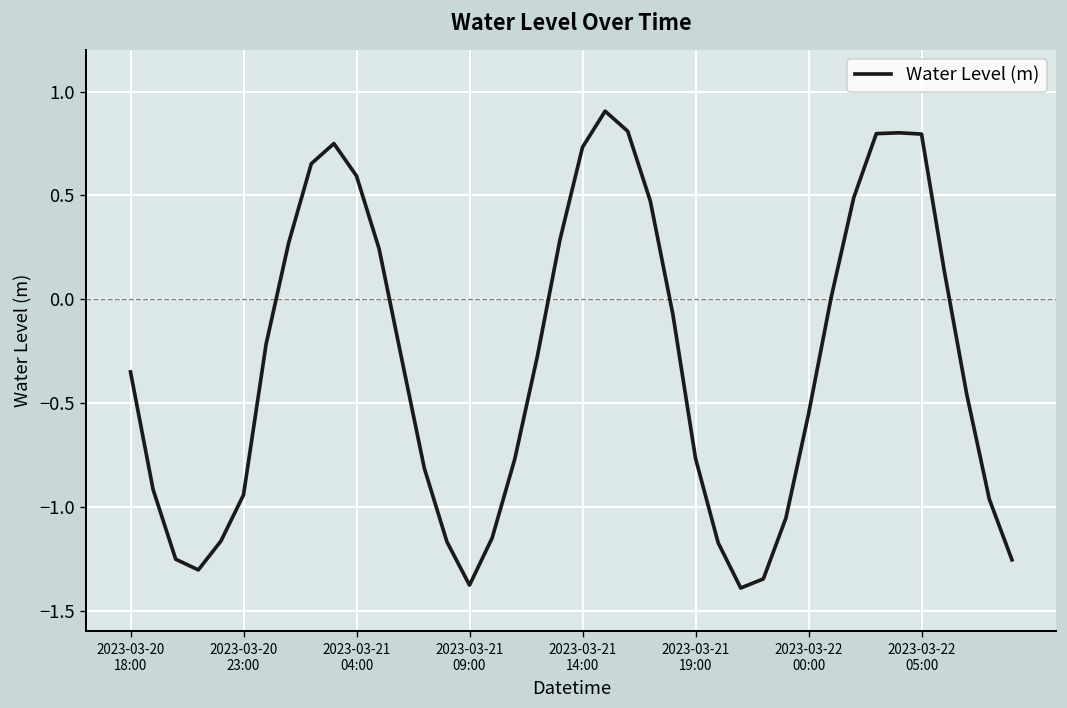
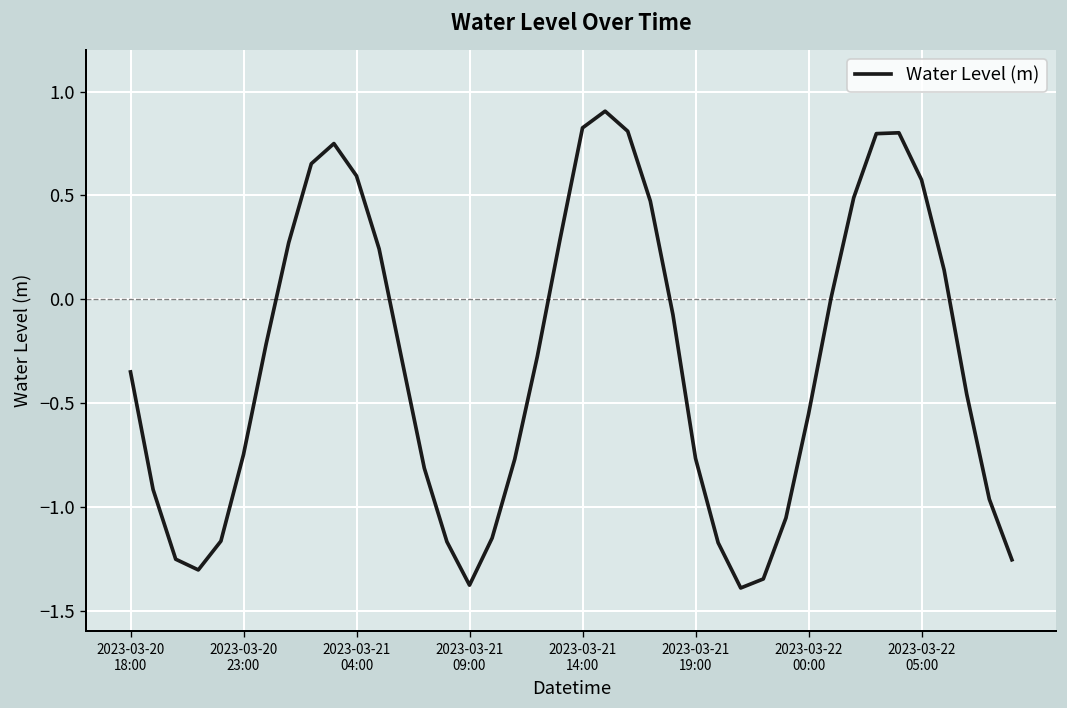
2023-03-20 23:00: -0.94 -> -0.75
2023-03-21 14:00: 0.73 -> 0.82
2023-03-22 05:00: 0.80 -> 0.57
